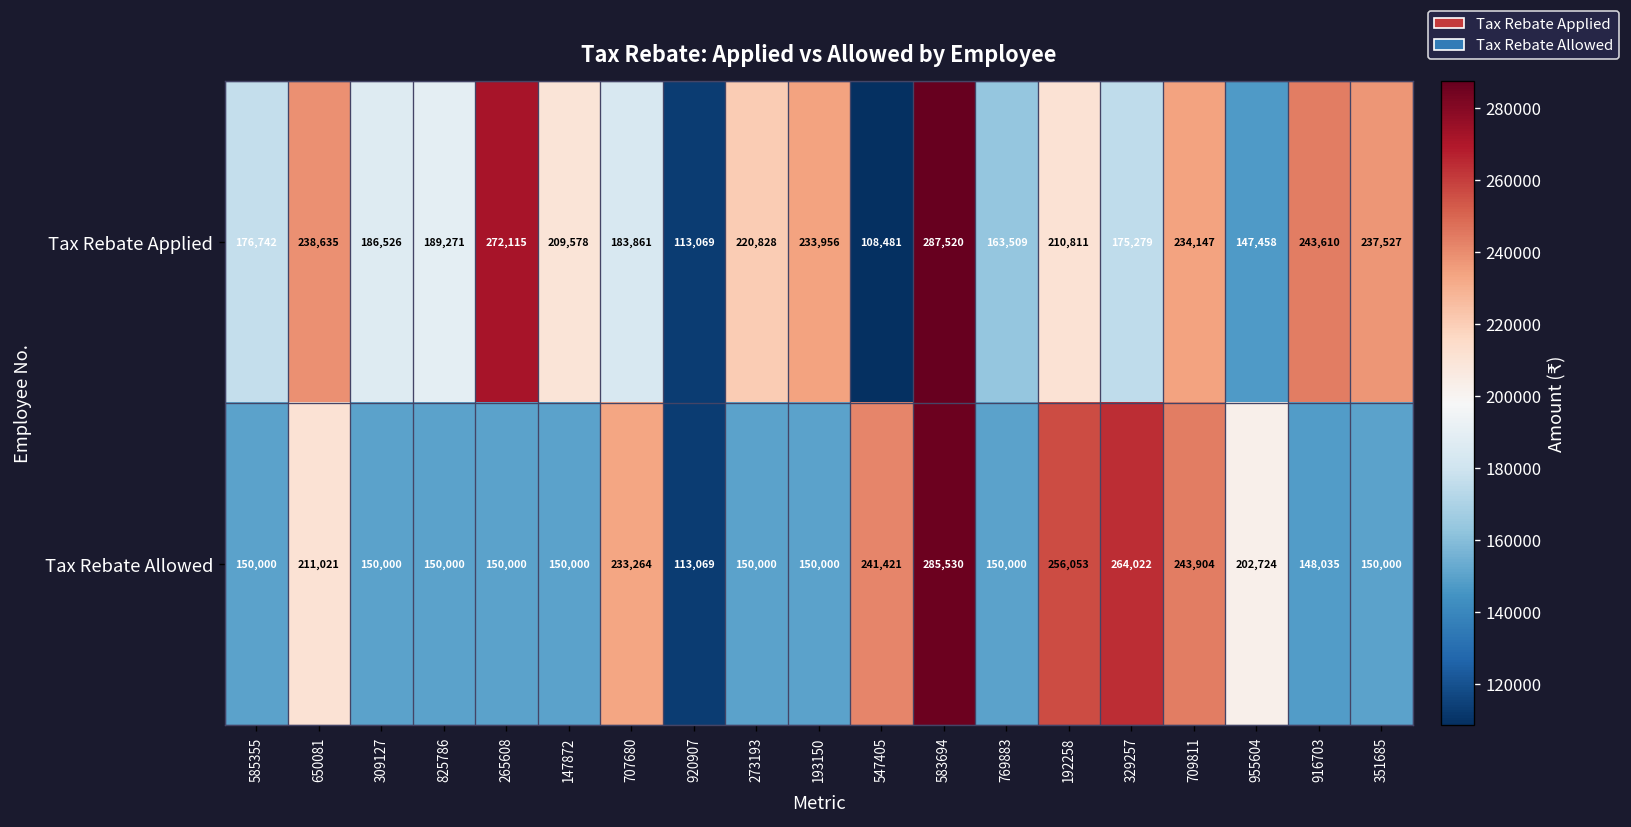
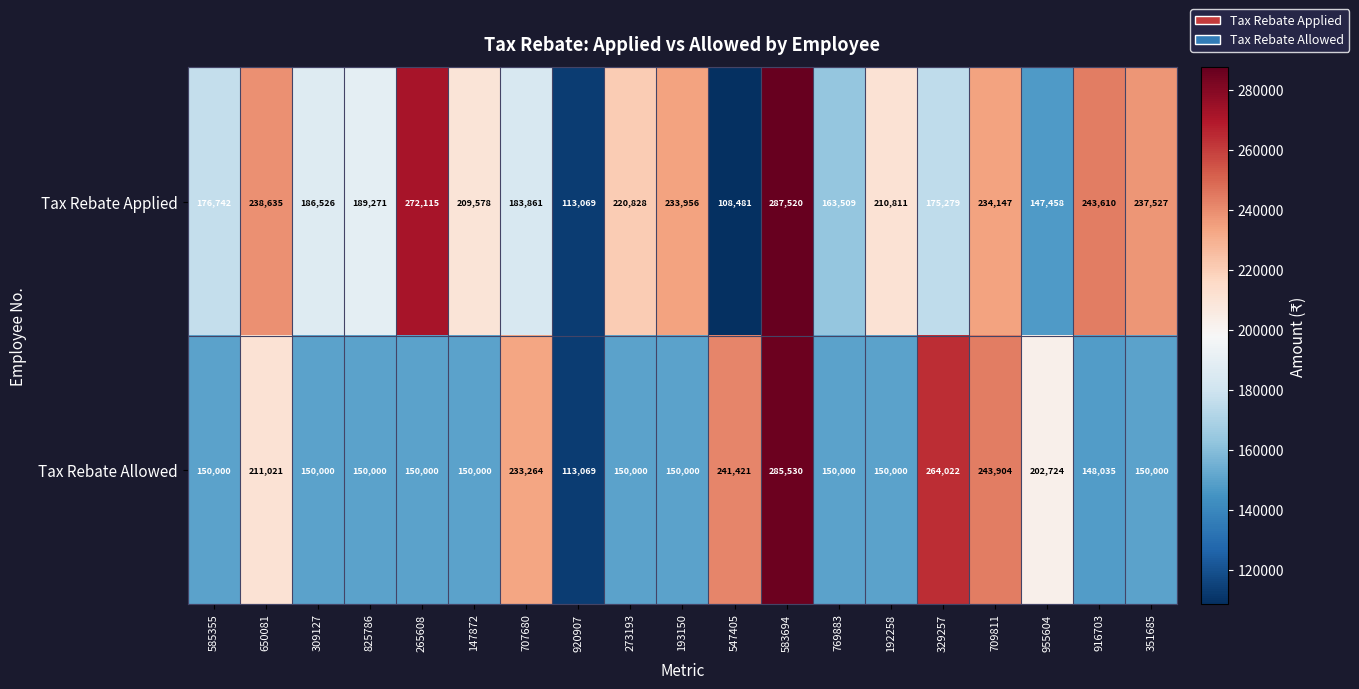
Tax Rebate Allowed, 192258: 256,053 -> 150,000
